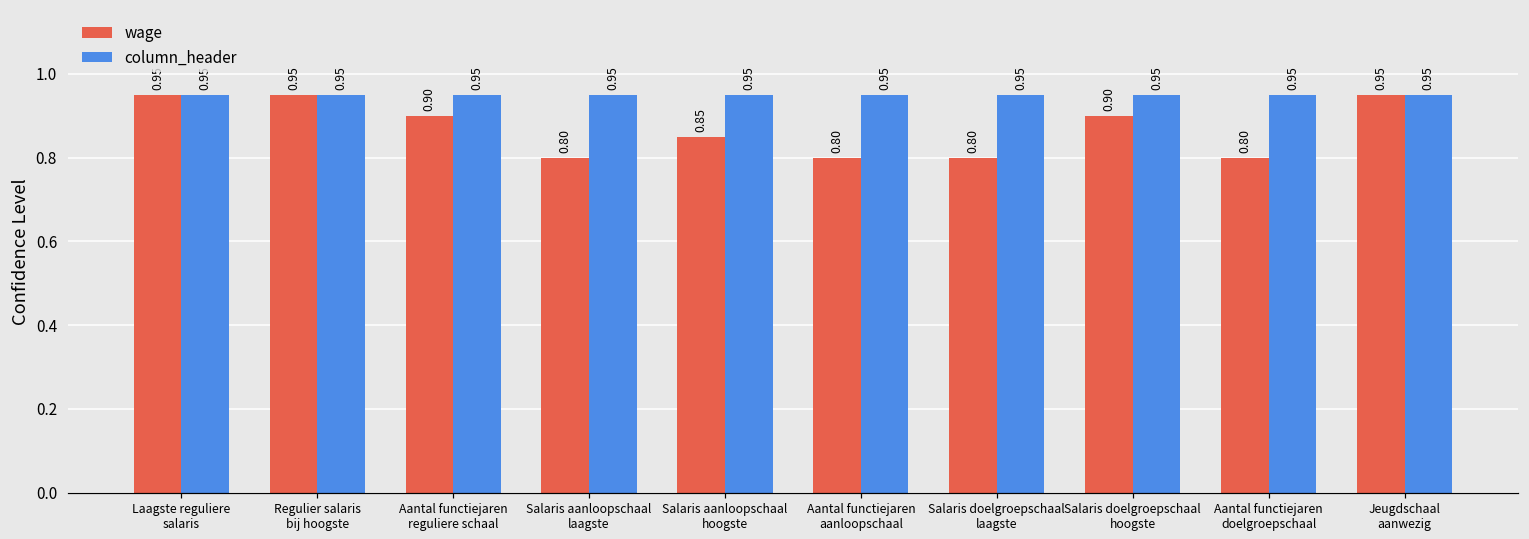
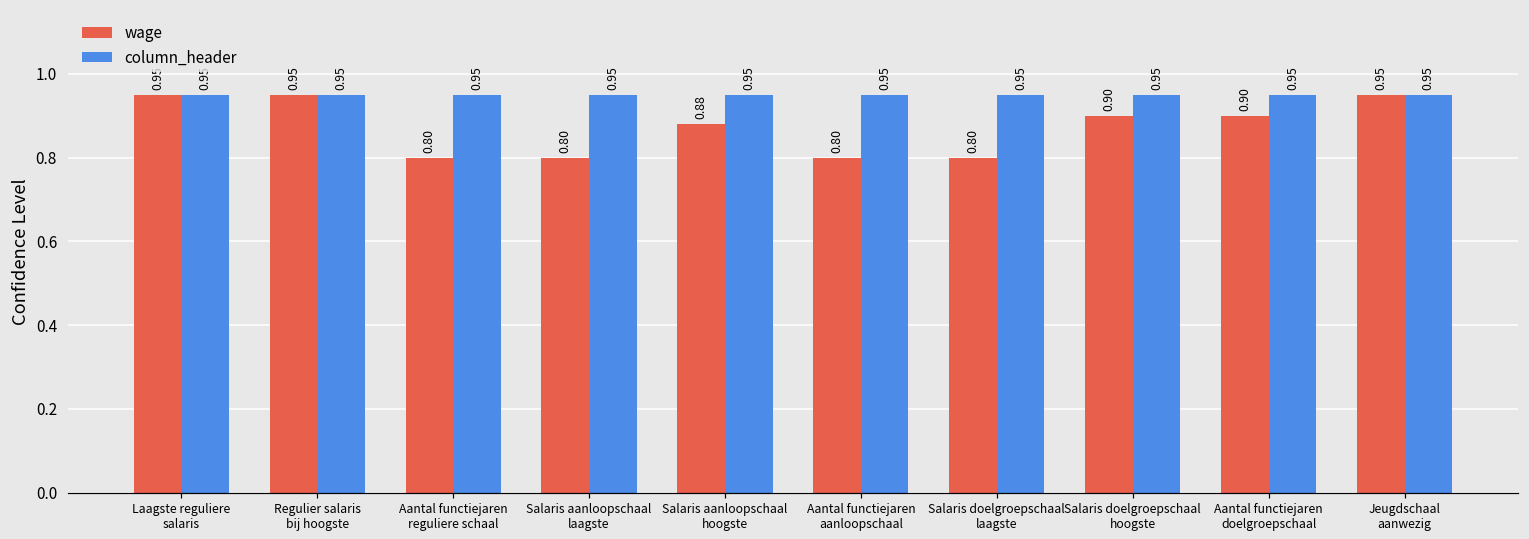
wage, Aantal functiejaren reguliere schaal: 0.90 -> 0.80
wage, Salaris aanloopschaal hoogste: 0.85 -> 0.88
wage, Aantal functiejaren doelgroepschaal: 0.80 -> 0.90
